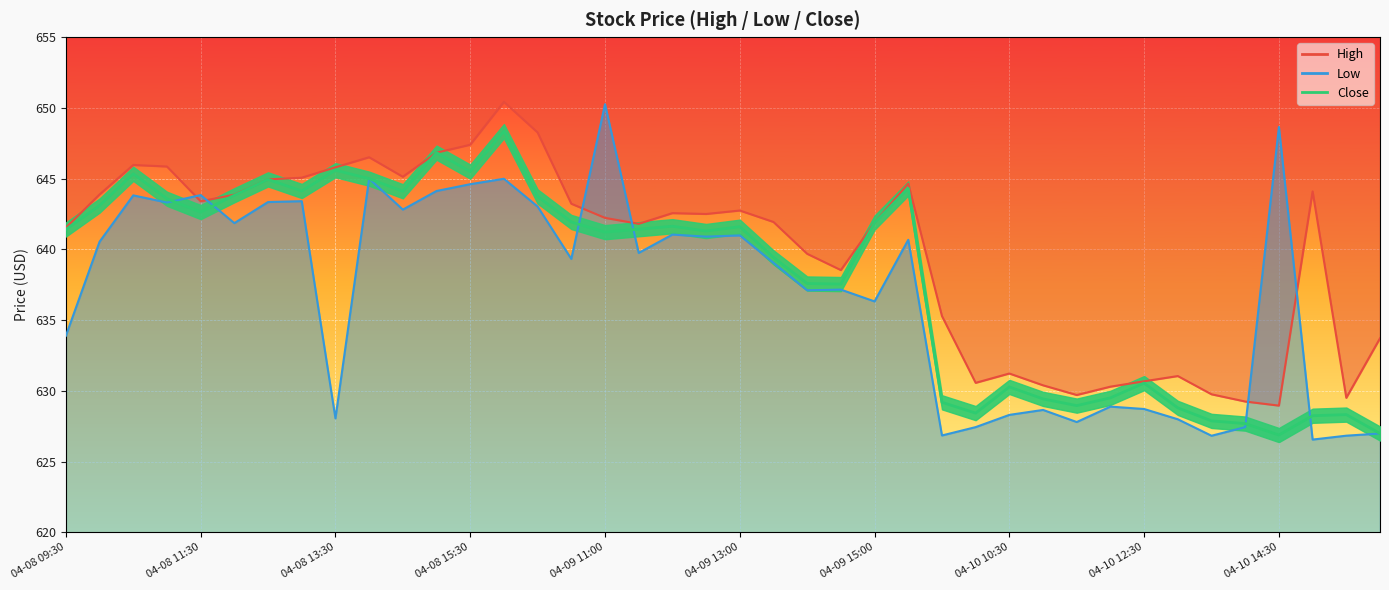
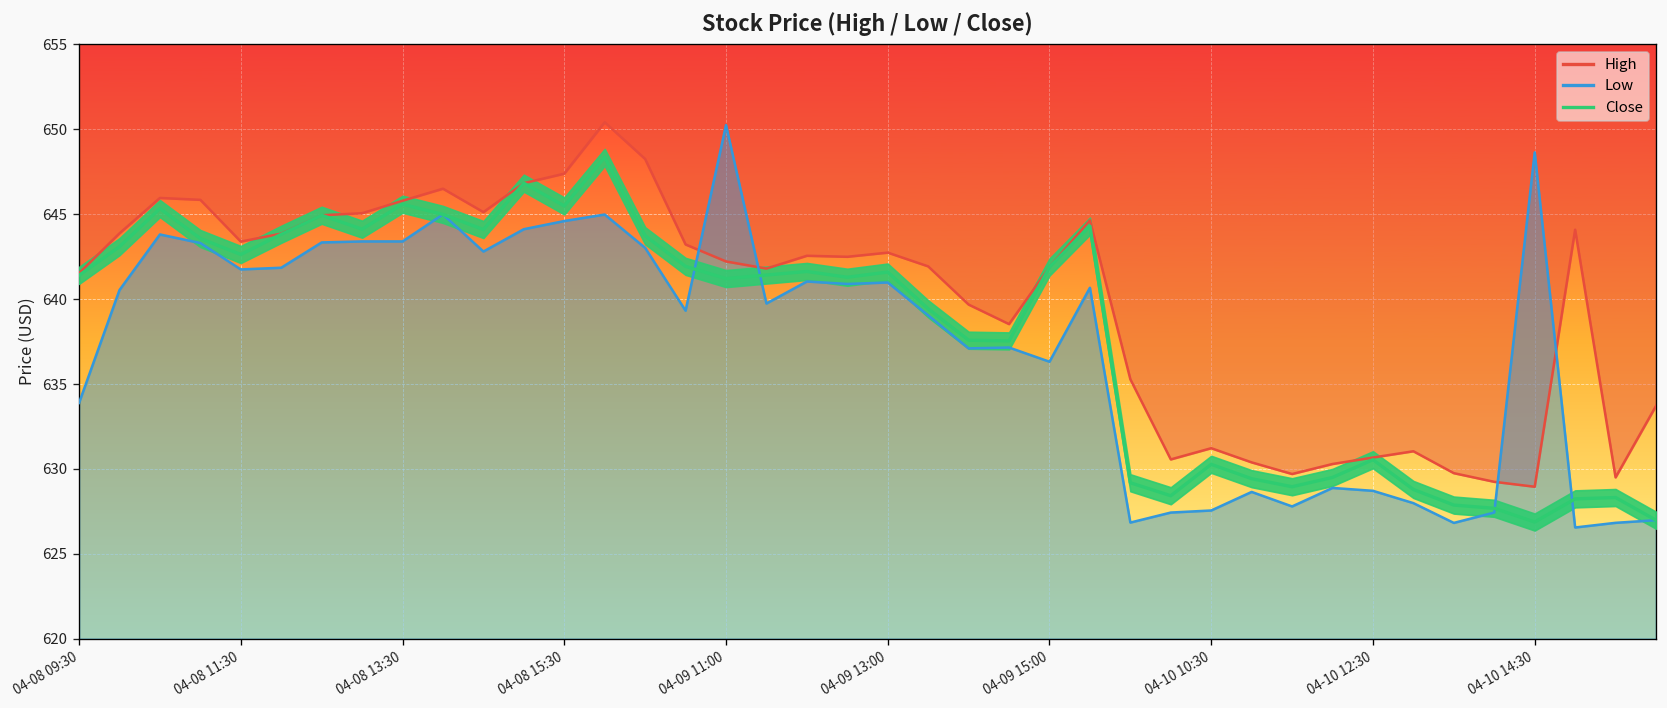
Low, 04-08 11:30: 643.8 -> 641.8
Low, 04-08 13:30: 628.0 -> 643.4
Low, 04-10 10:30: 628.3 -> 627.6
